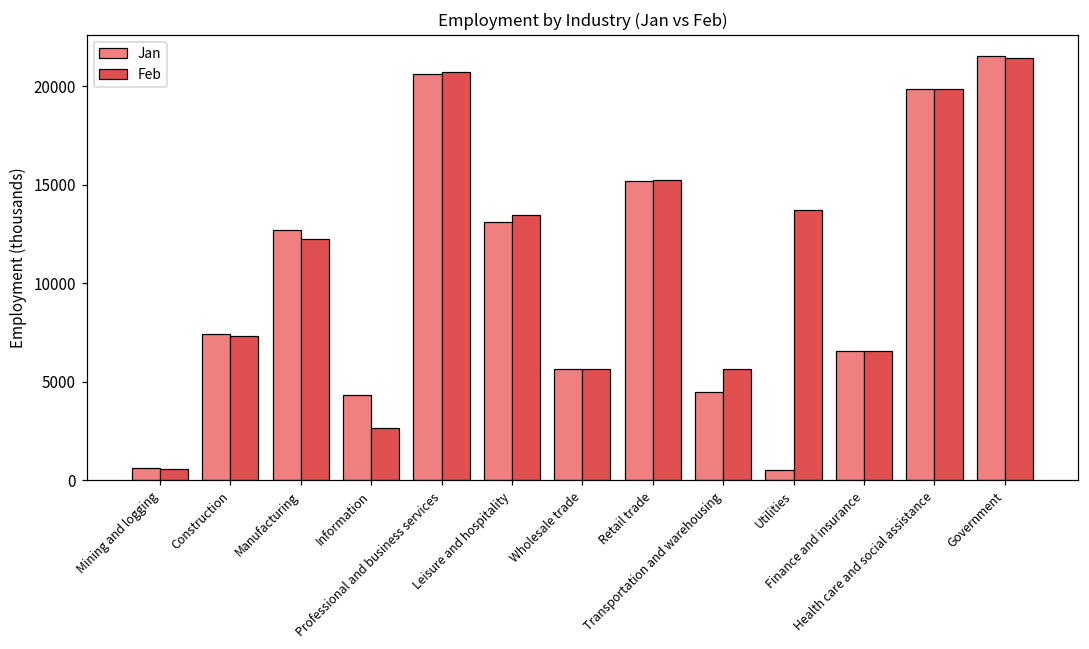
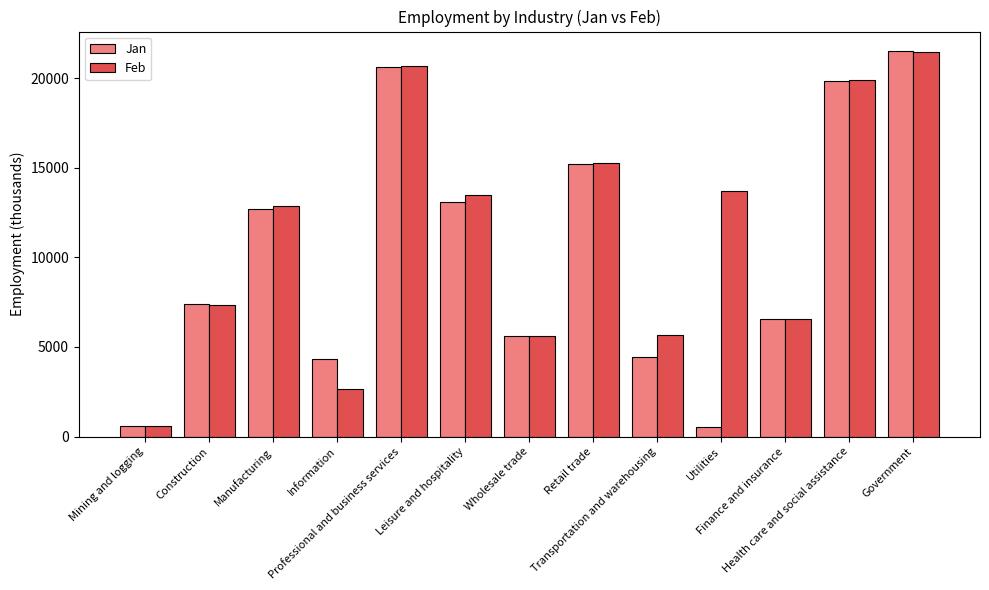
Feb, Manufacturing: 12200 -> 12800
